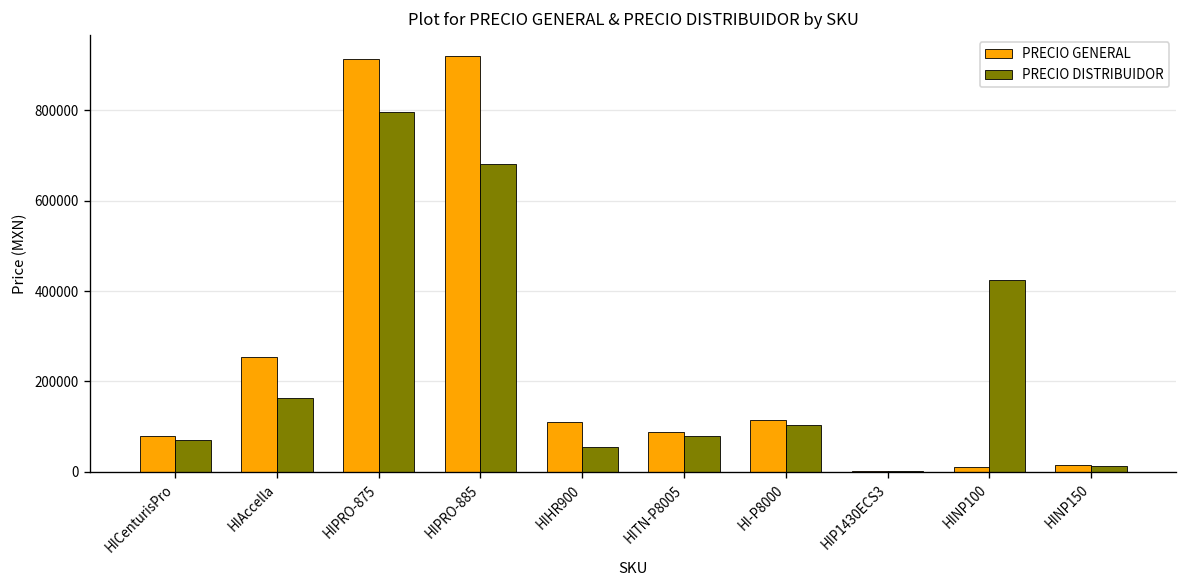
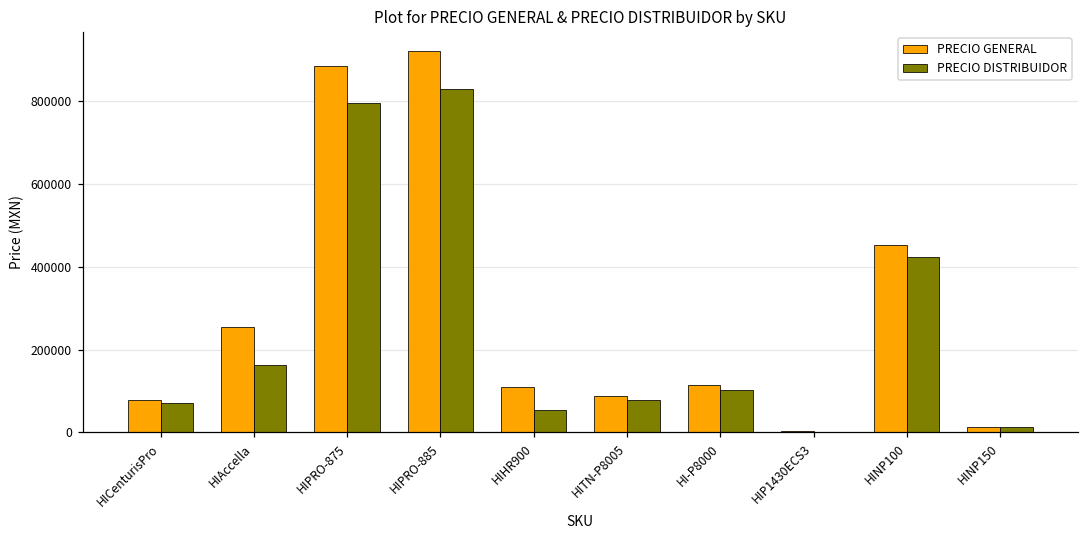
PRECIO GENERAL, HIPRO-875: 910000 -> 880000
PRECIO DISTRIBUIDOR, HIPRO-885: 680000 -> 830000
PRECIO GENERAL, HINP100: 10000 -> 450000
